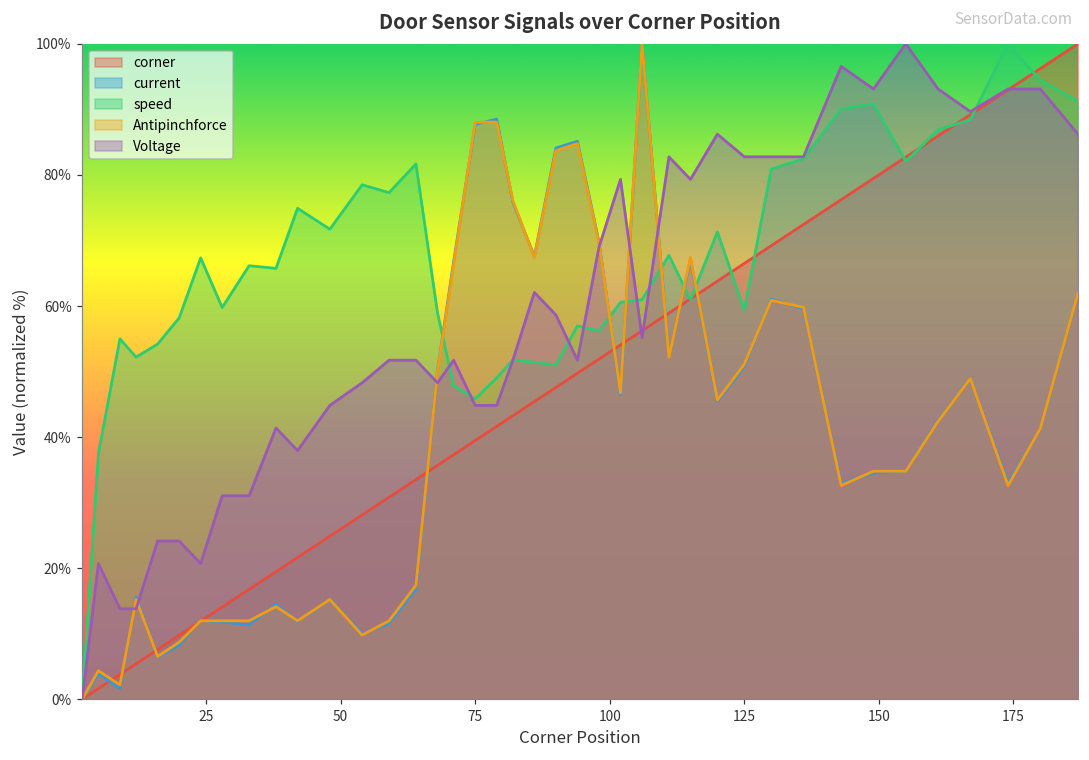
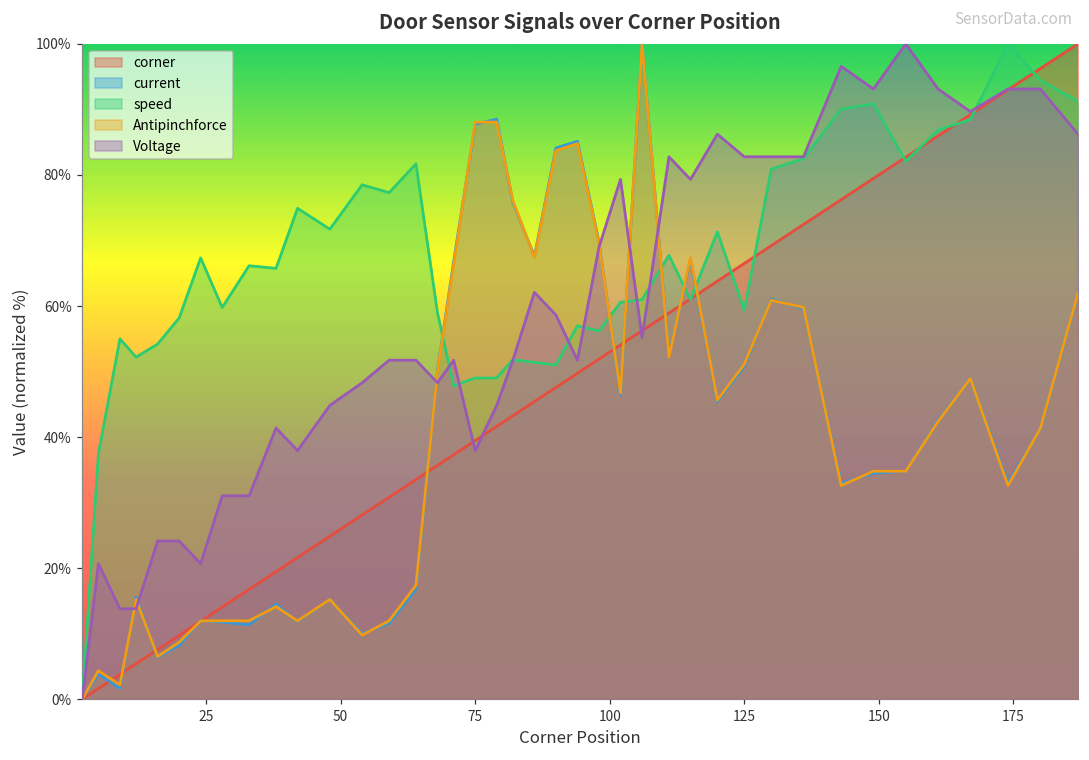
speed, 75: 46% -> 49%
Voltage, 75: 45% -> 38%
